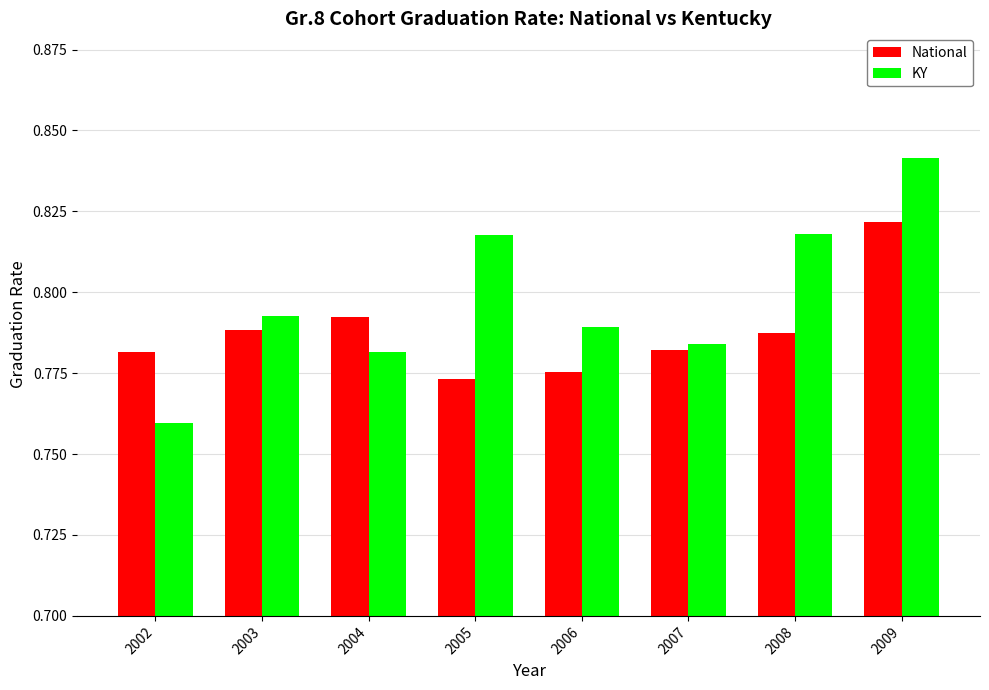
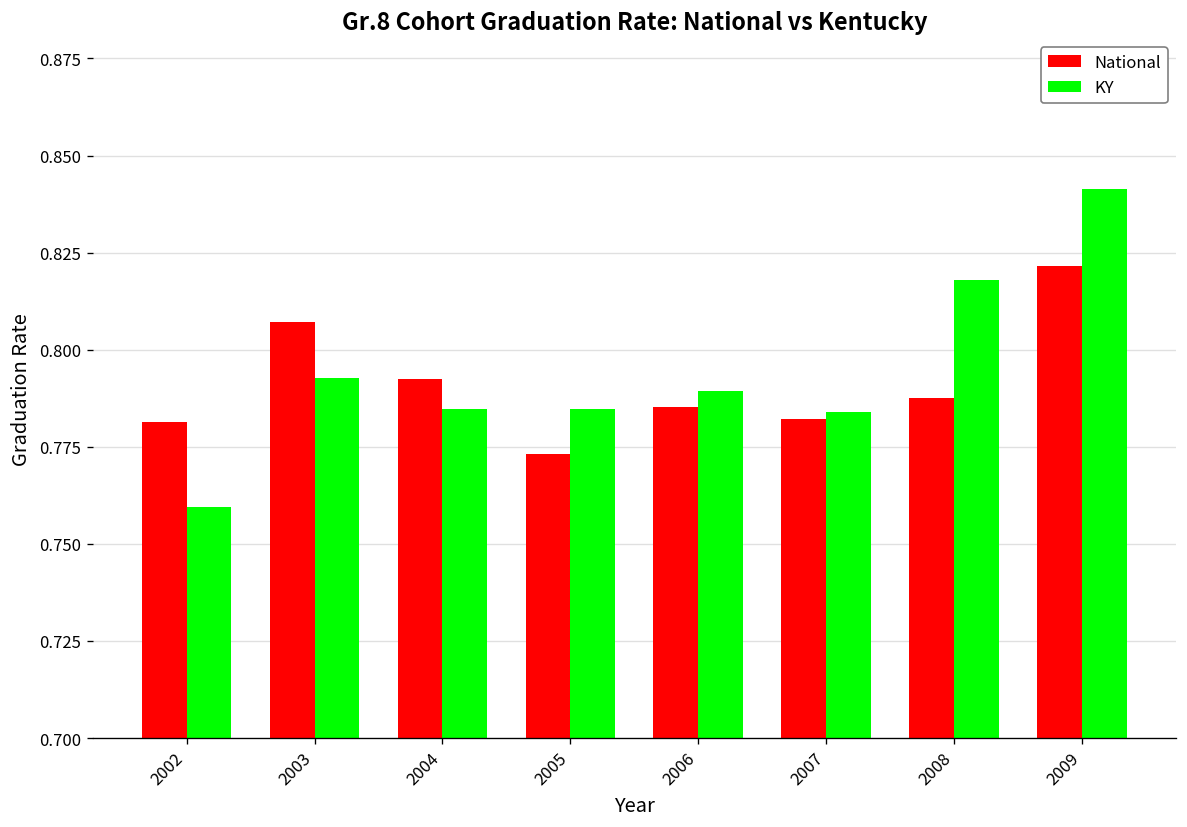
National, 2003: 0.788 -> 0.807
KY, 2004: 0.781 -> 0.785
KY, 2005: 0.818 -> 0.785
National, 2006: 0.775 -> 0.785
